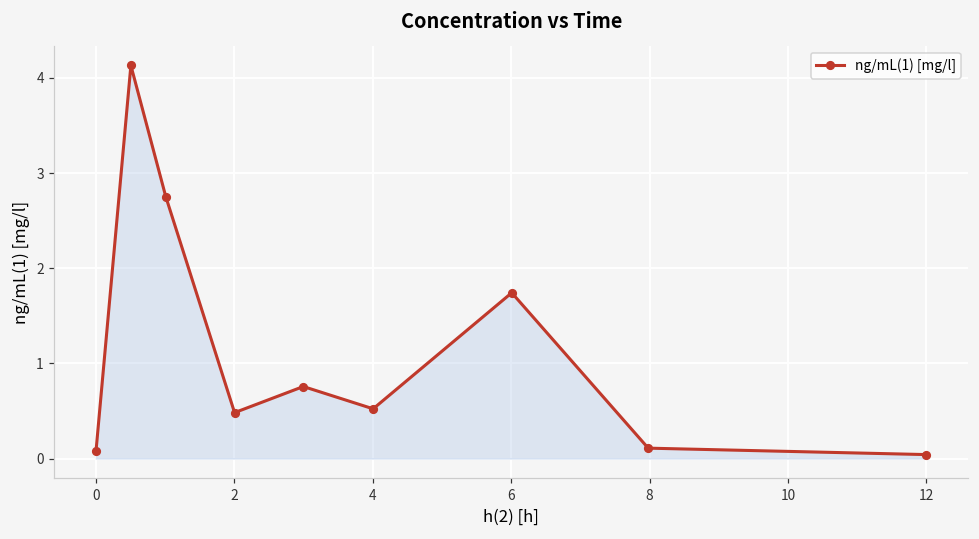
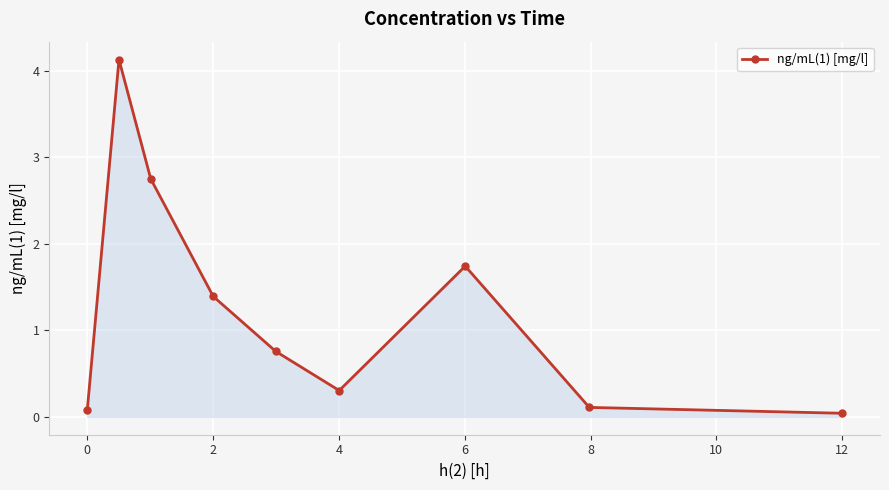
2: 0.5 -> 1.4
4: 0.5 -> 0.3
